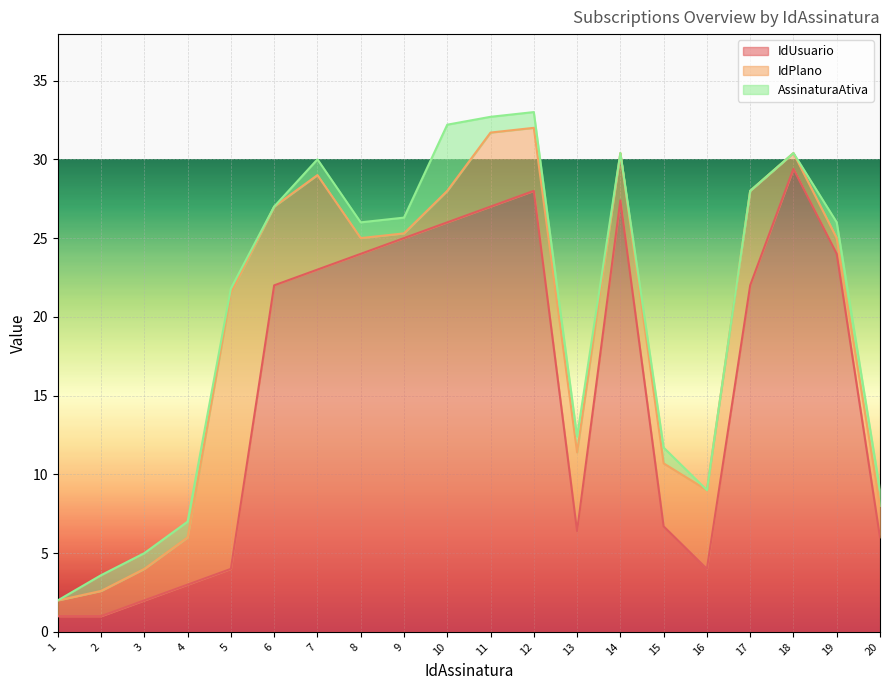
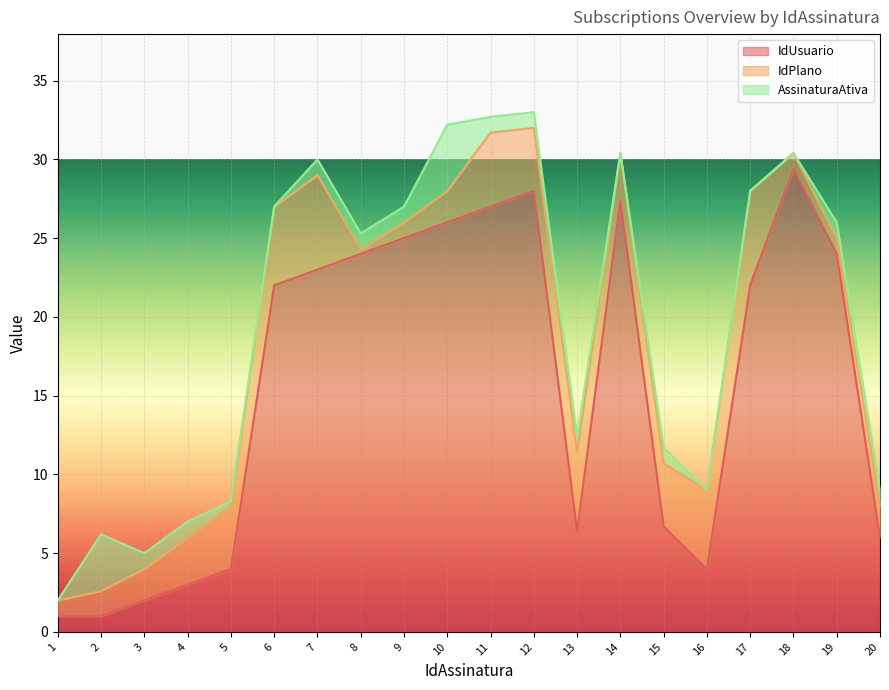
AssinaturaAtiva, 2: 1.0 -> 3.6
IdPlano, 5: 17.5 -> 4.0
IdPlano, 8: 1.0 -> 0.3
IdPlano, 9: 0.3 -> 1.0
